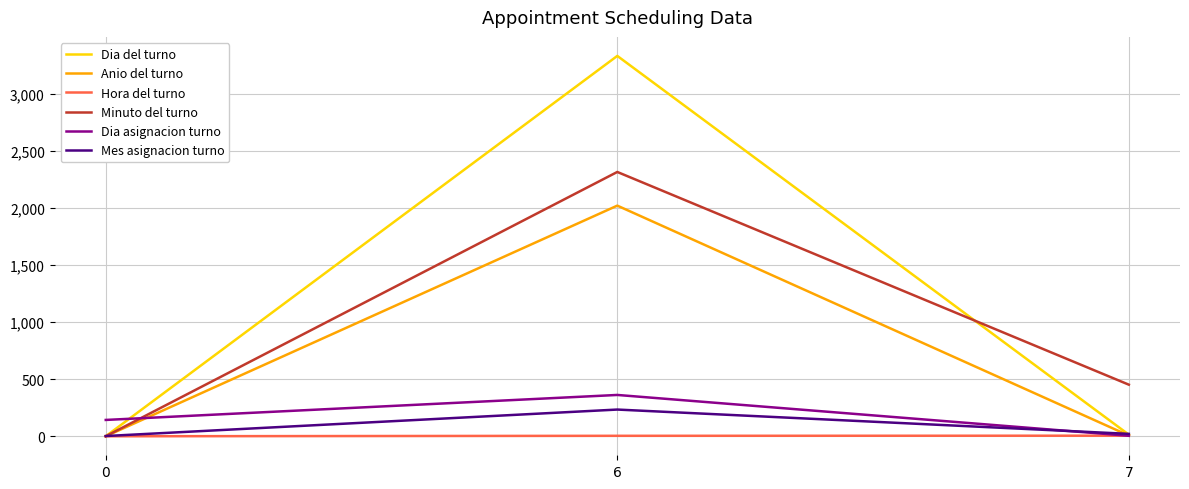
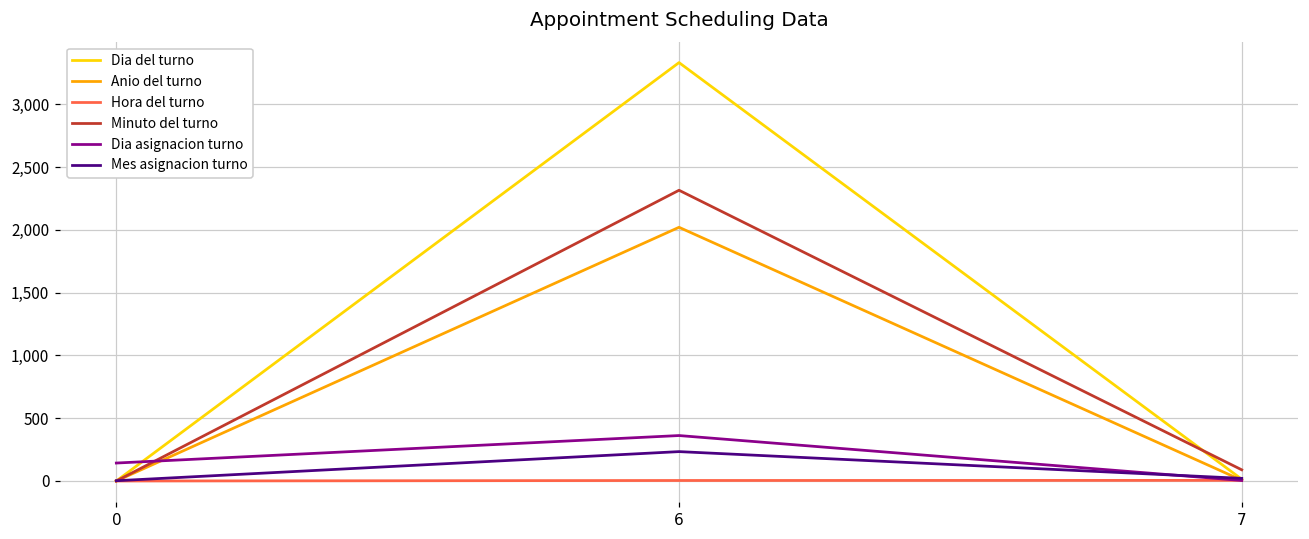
Minuto del turno, 7: 450 -> 90
